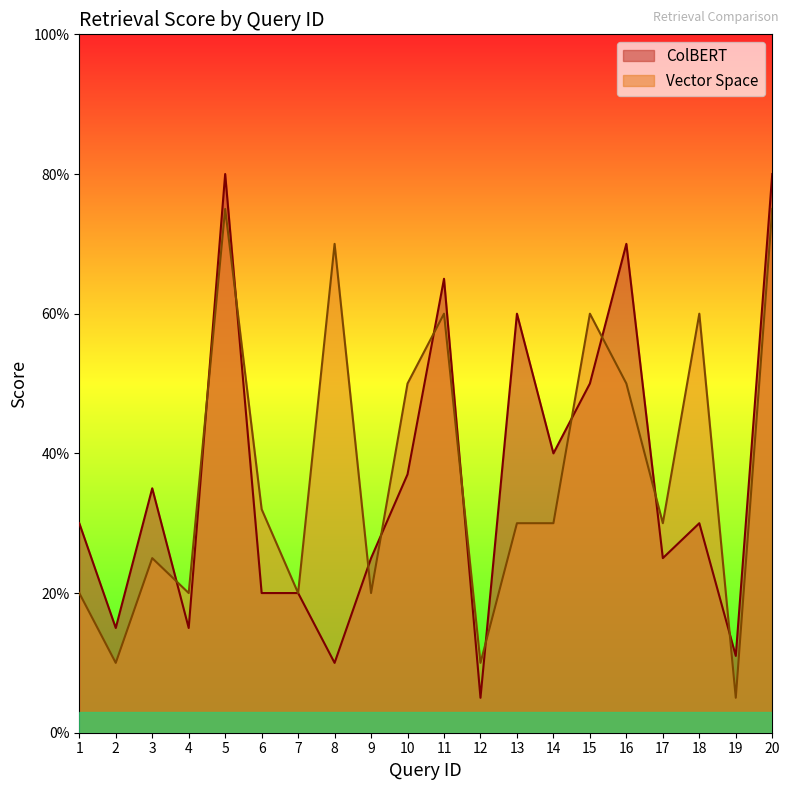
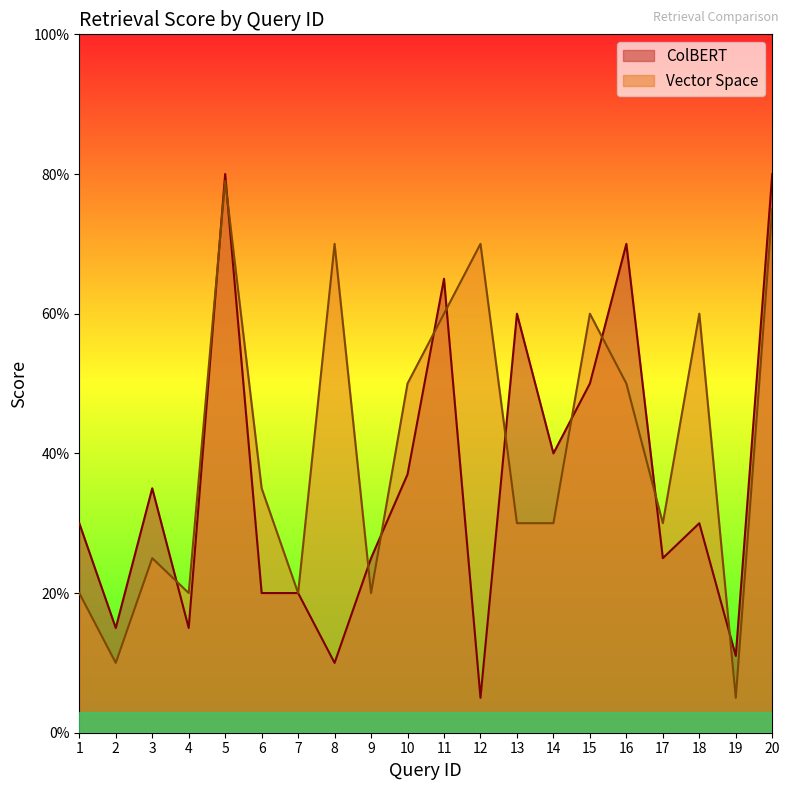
Vector Space, 5: 75% -> 79%
Vector Space, 6: 32% -> 35%
Vector Space, 12: 10% -> 70%
